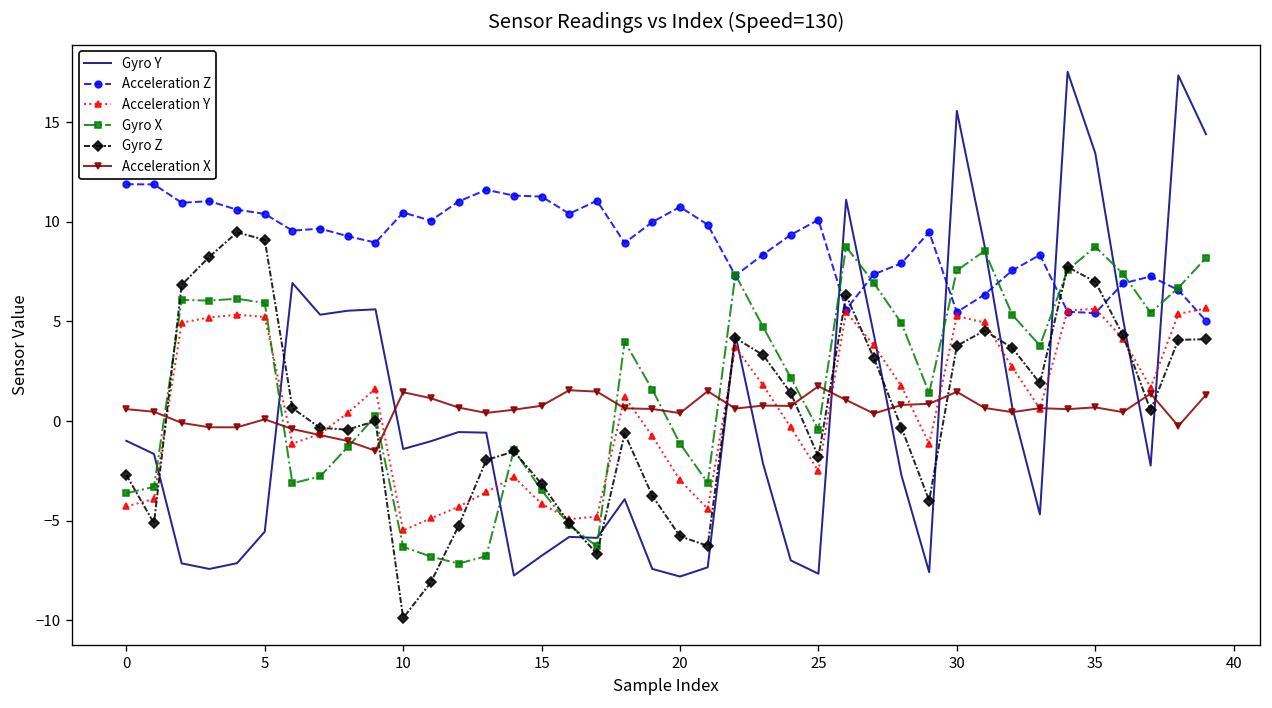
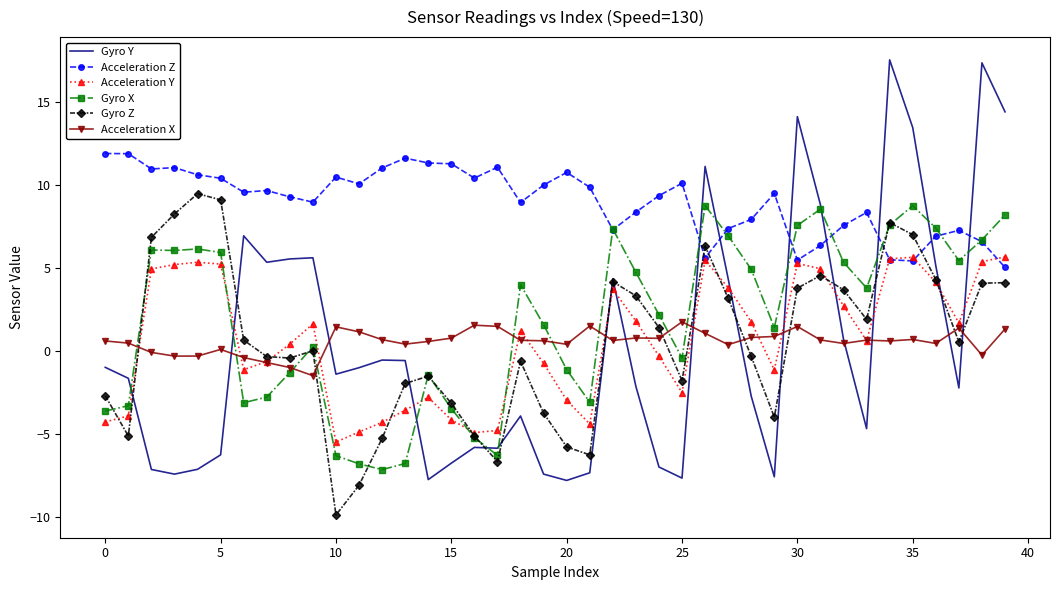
Gyro Y, 5: -5.6 -> -6.3
Gyro Y, 30: 15.6 -> 14.1
